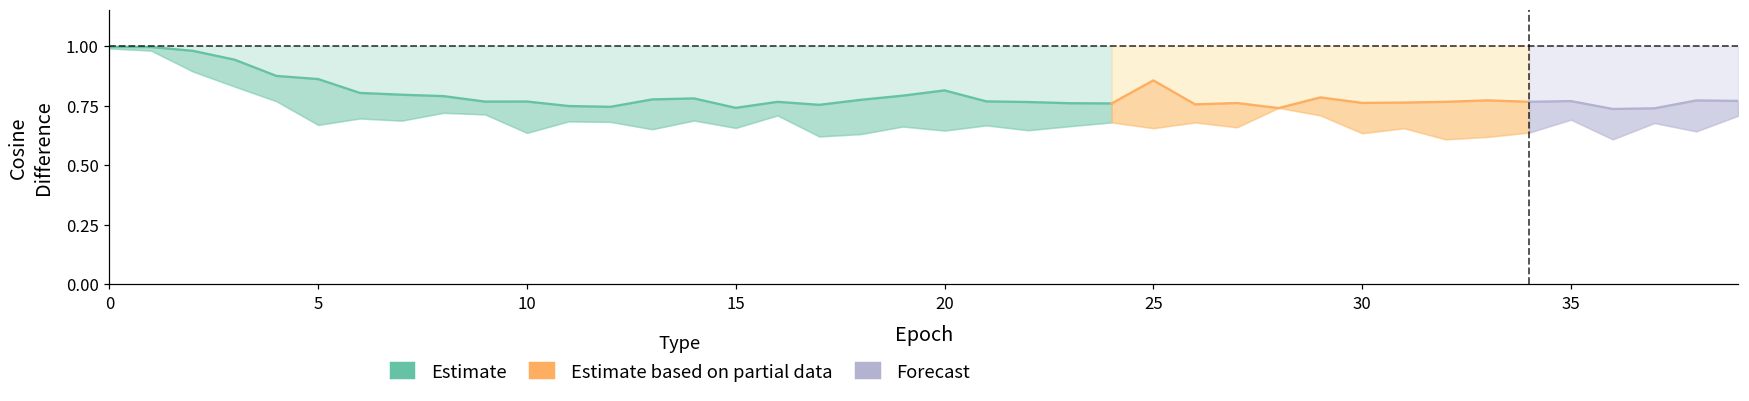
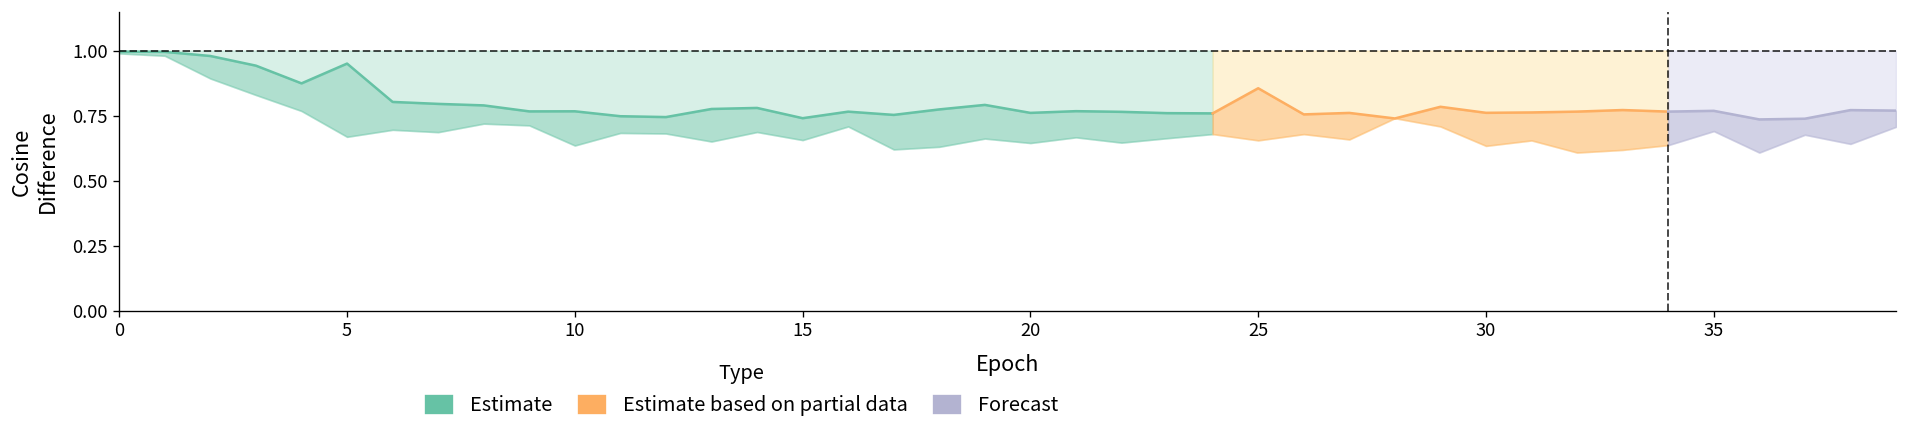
Estimate, 5: 0.86 -> 0.95
Estimate, 20: 0.81 -> 0.76
